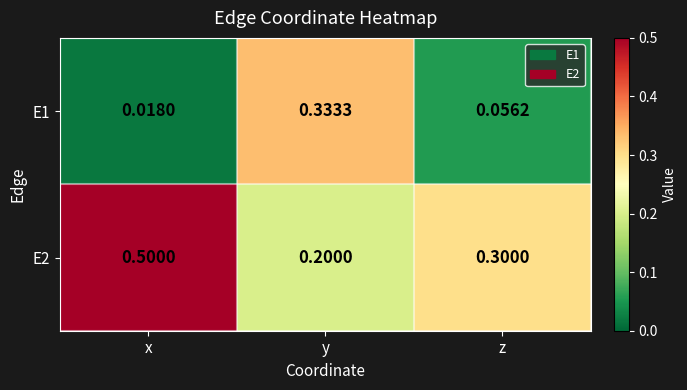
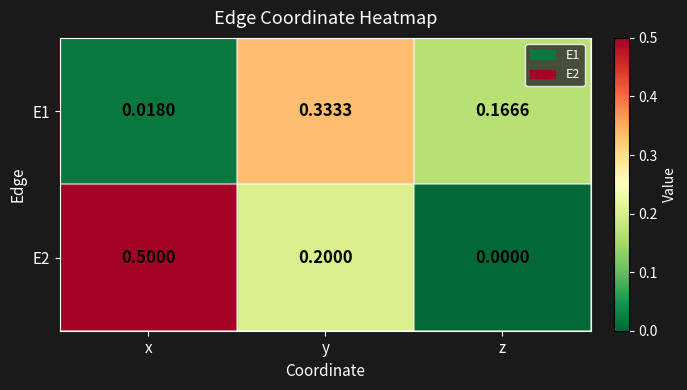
E1, z: 0.0562 -> 0.1666
E2, z: 0.3000 -> 0.0000
